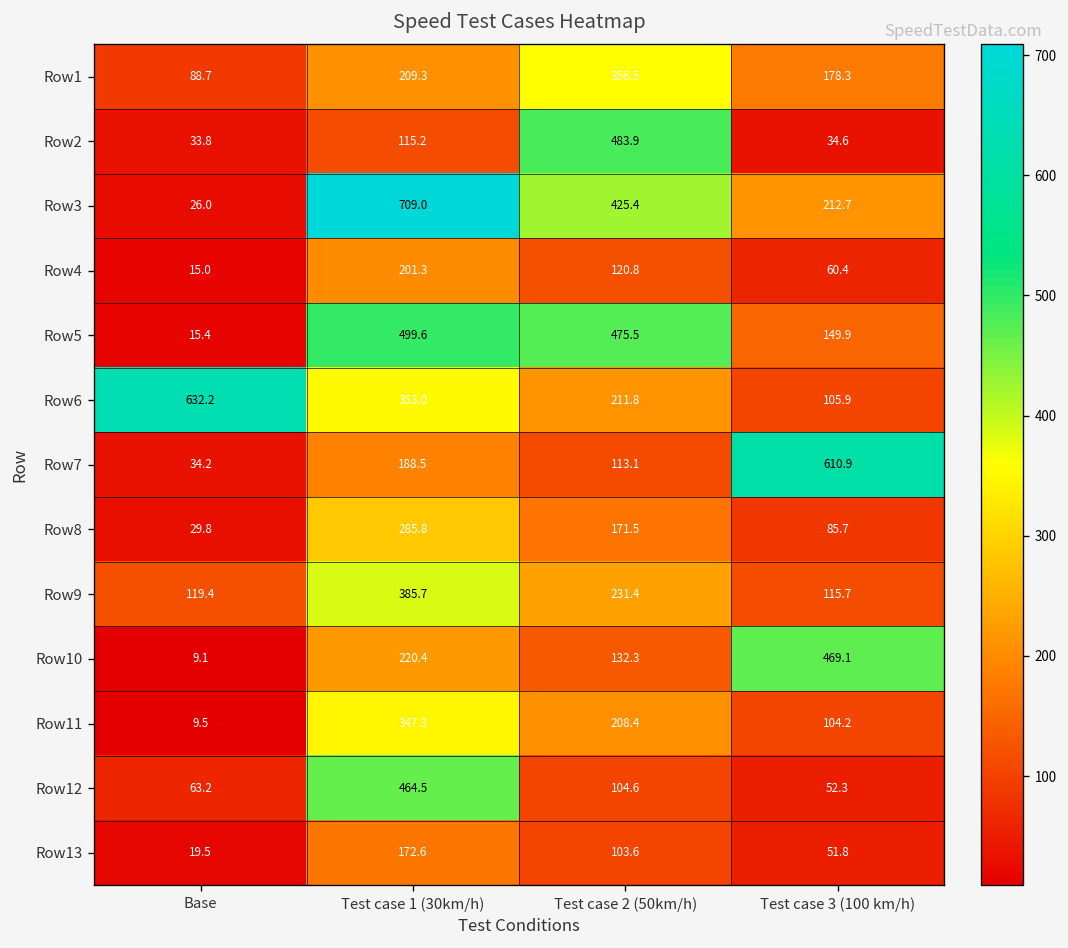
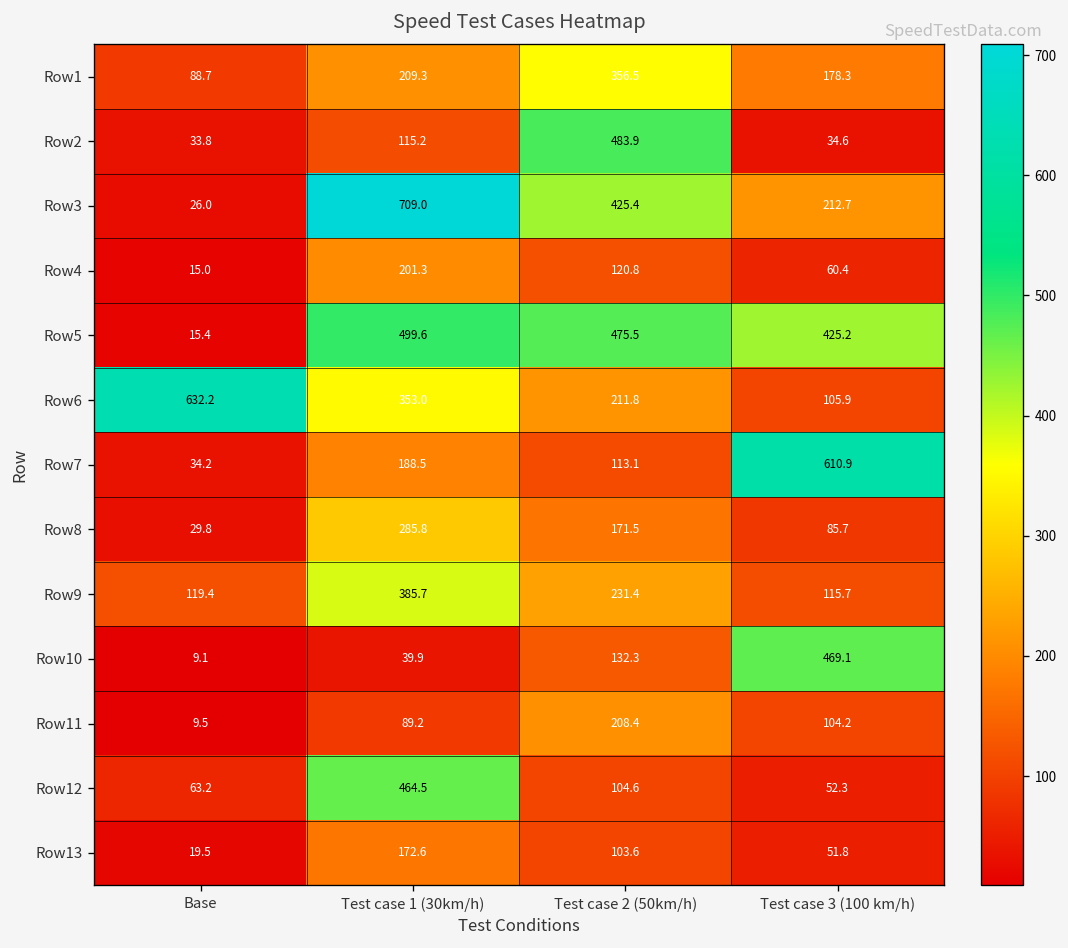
Row5, Test case 3 (100 km/h): 149.9 -> 425.2
Row10, Test case 1 (30km/h): 220.4 -> 39.9
Row11, Test case 1 (30km/h): 347.3 -> 89.2
